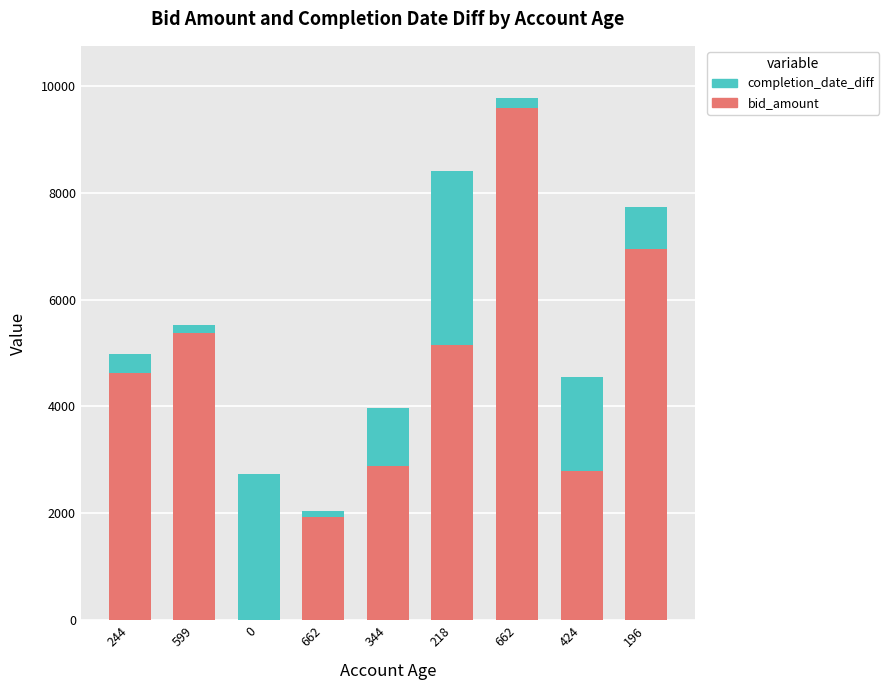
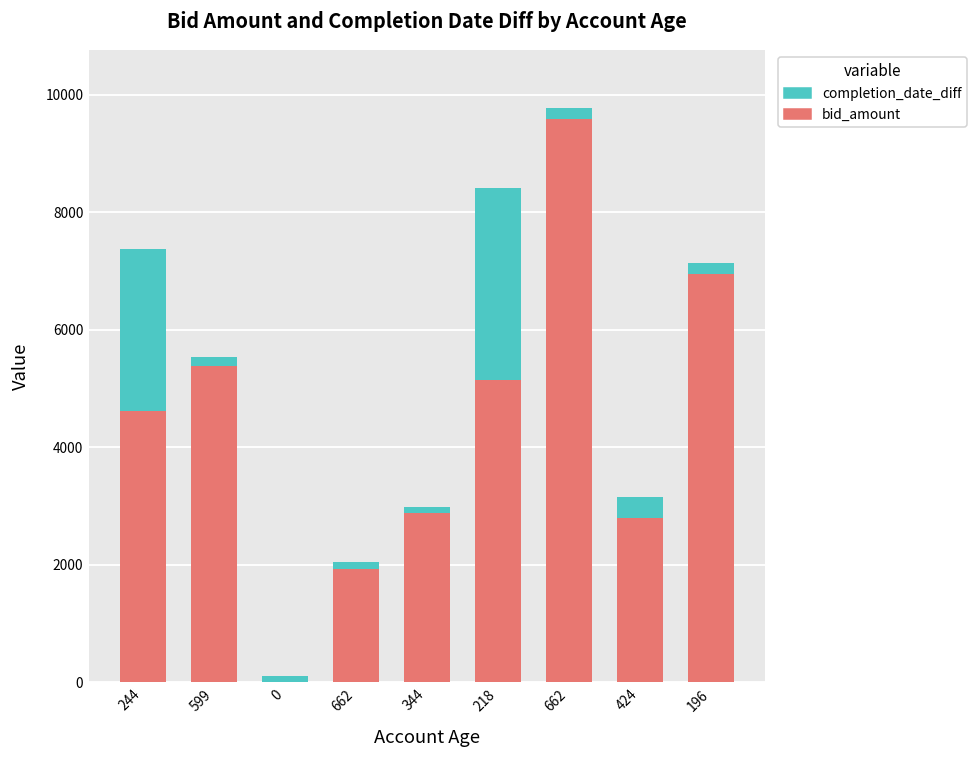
completion_date_diff, 244: 400 -> 2700
completion_date_diff, 0: 2700 -> 100
completion_date_diff, 344: 1100 -> 100
completion_date_diff, 424: 1800 -> 400
completion_date_diff, 196: 800 -> 200
